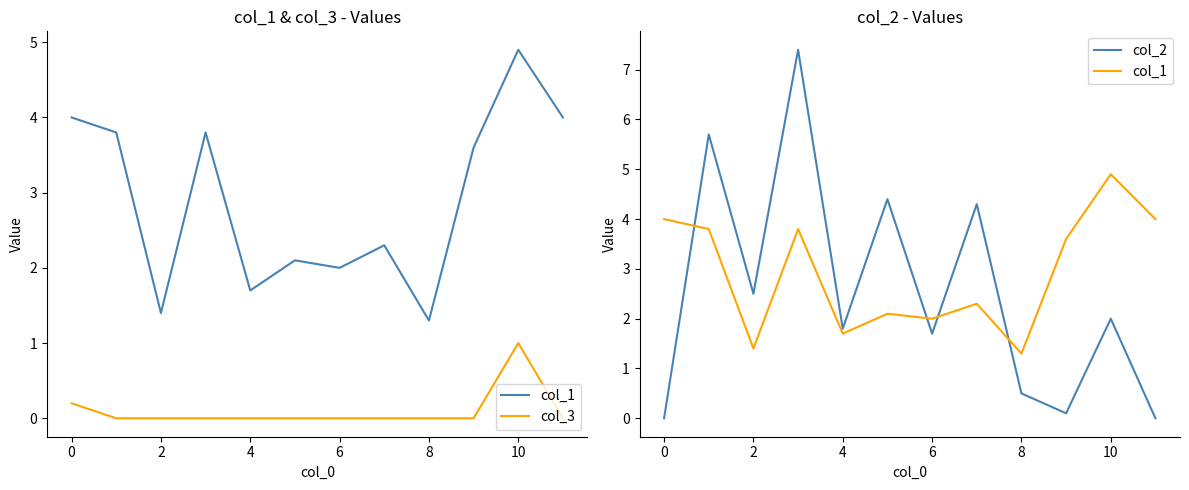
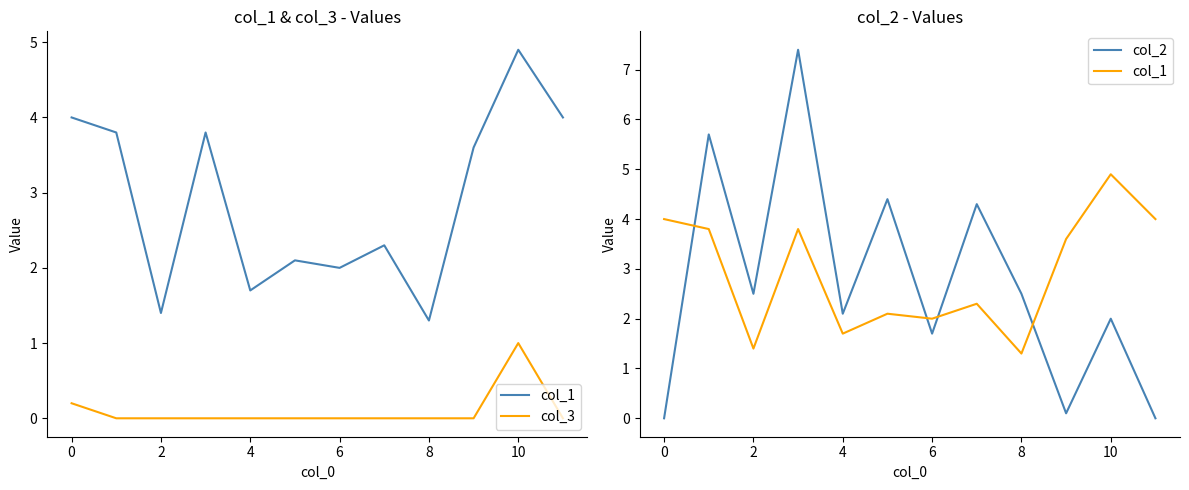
col_2 - Values, col_2, 4: 1.8 -> 2.1
col_2 - Values, col_2, 8: 0.5 -> 2.5
